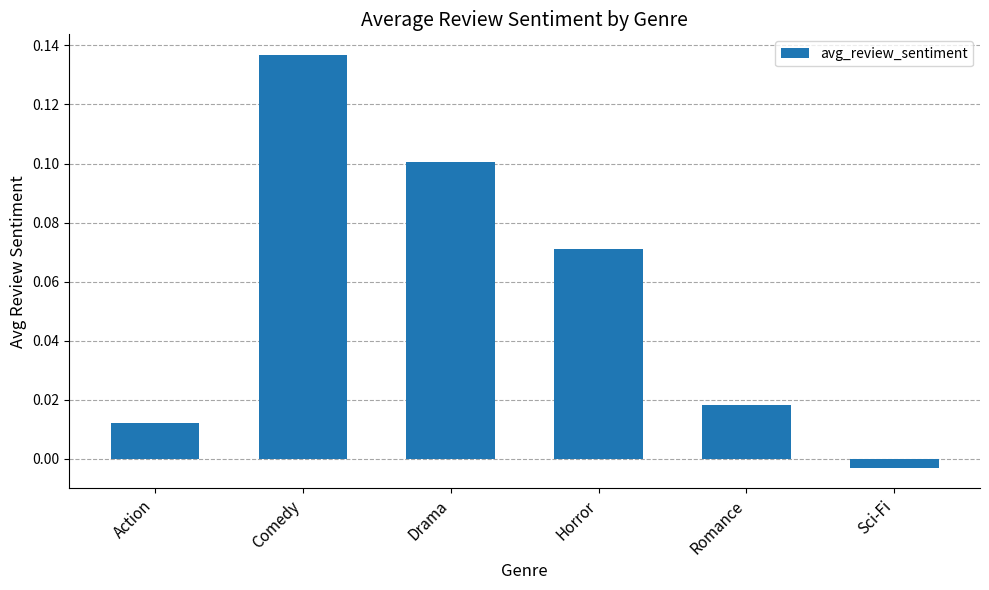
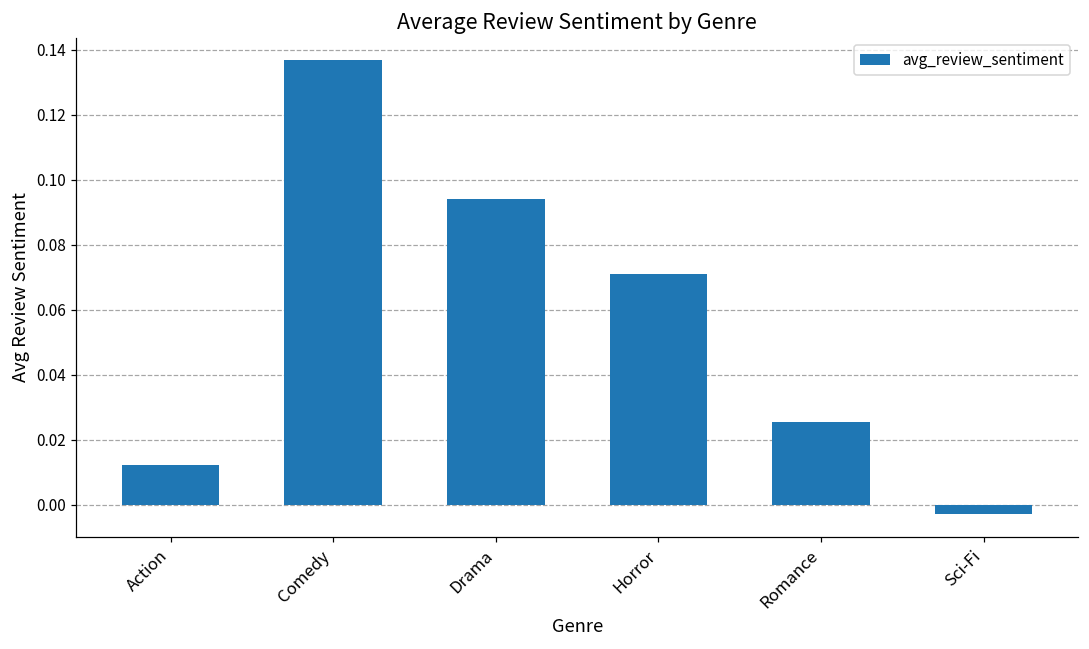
Drama: 0.101 -> 0.094
Romance: 0.018 -> 0.026
